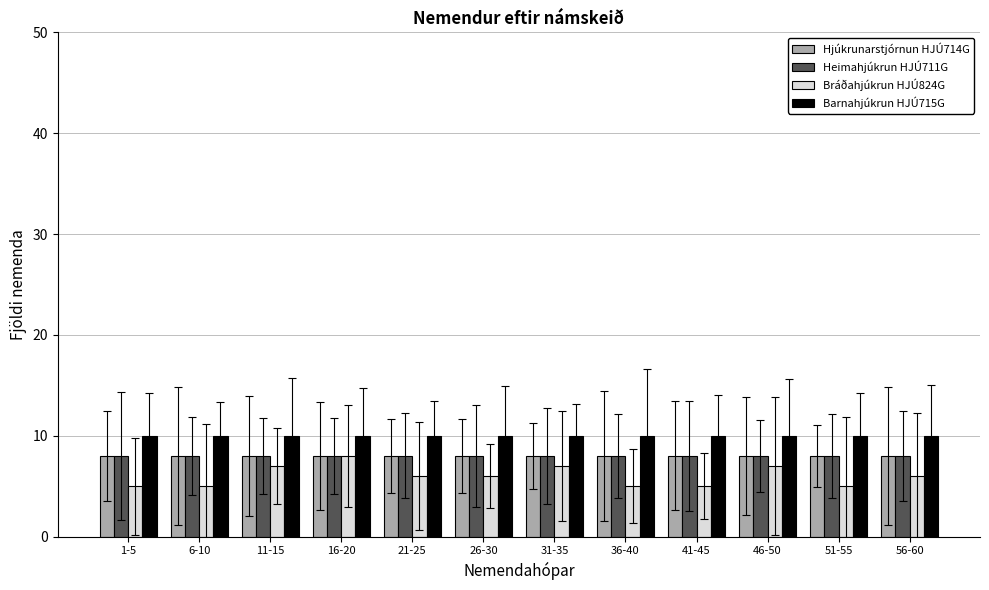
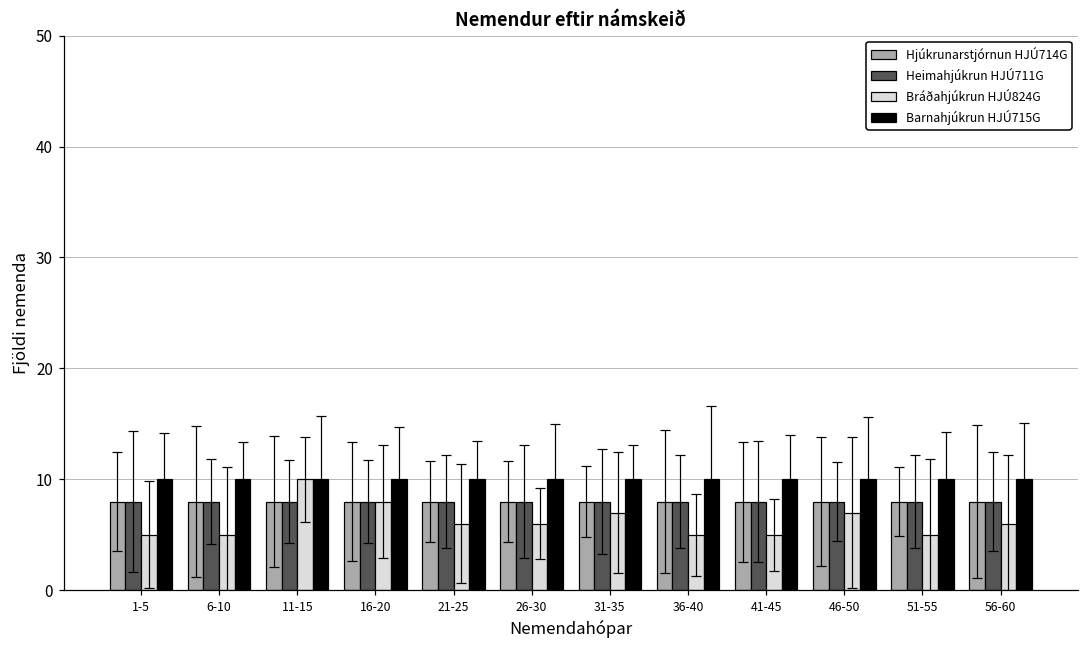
Bráðahjúkrun HJÚ824G, 11-15: 7 -> 10
